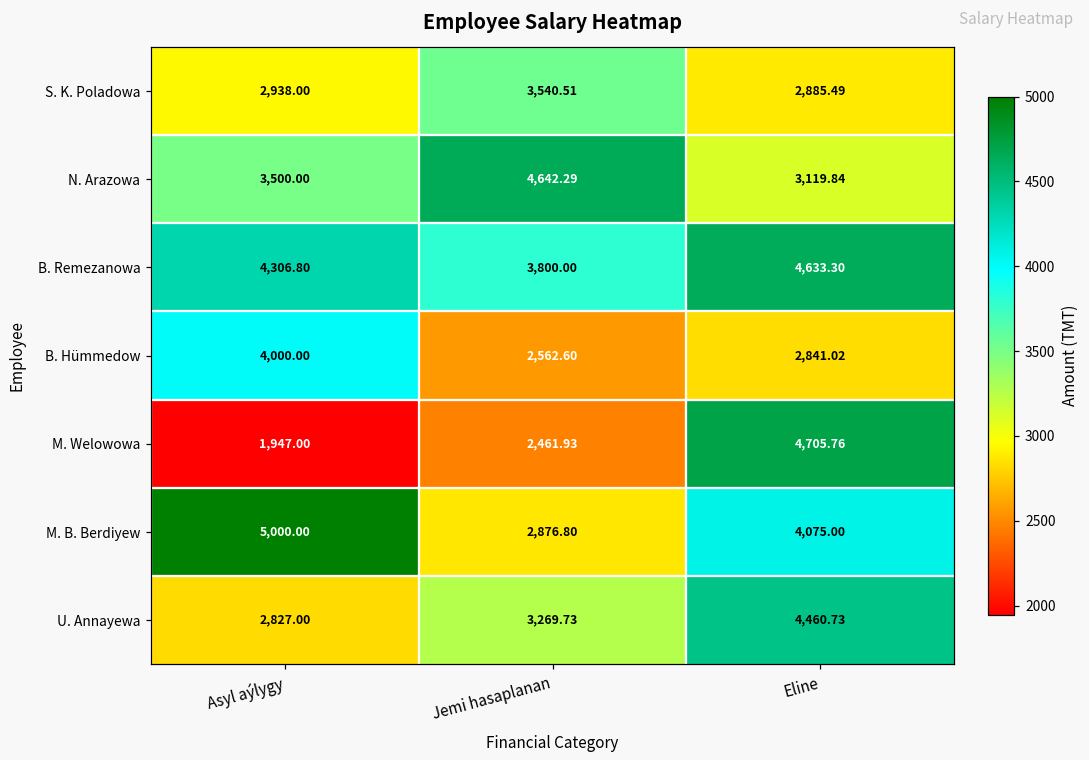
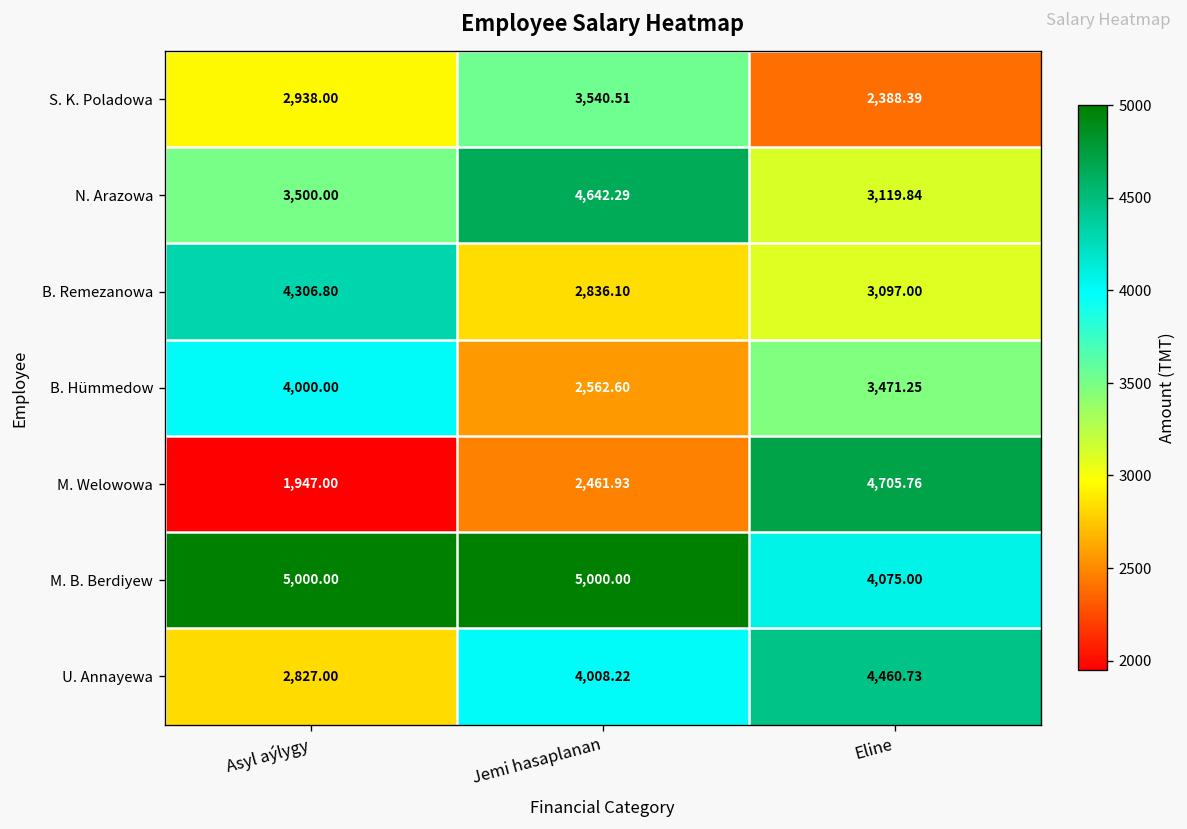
S. K. Poladowa, Eline: 2,885.49 -> 2,388.39
B. Remezanowa, Jemi hasaplanan: 3,800.00 -> 2,836.10
B. Remezanowa, Eline: 4,633.30 -> 3,097.00
B. Hümmedow, Eline: 2,841.02 -> 3,471.25
M. B. Berdiyew, Jemi hasaplanan: 2,876.80 -> 5,000.00
U. Annayewa, Jemi hasaplanan: 3,269.73 -> 4,008.22
